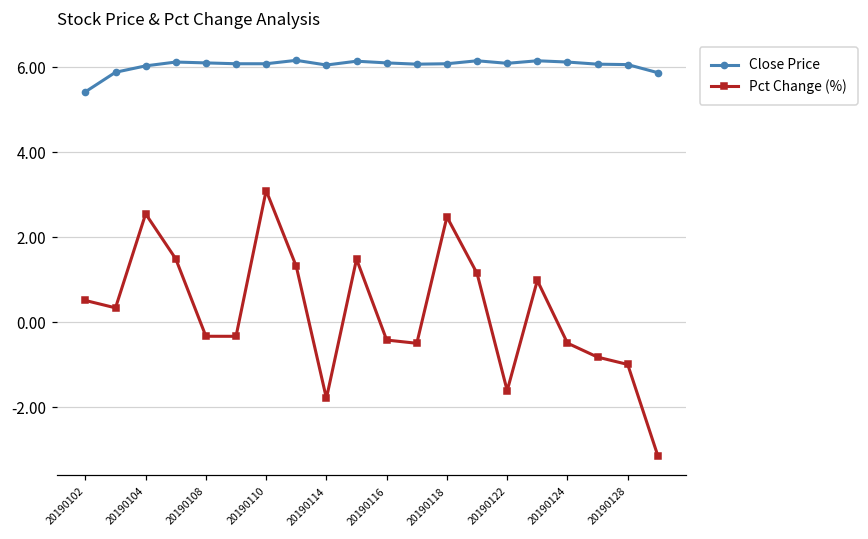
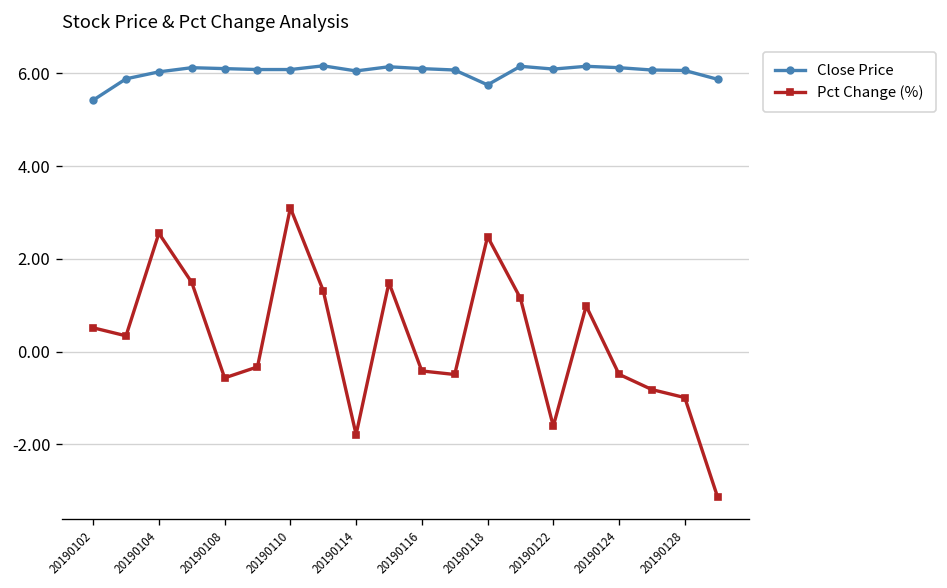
Pct Change (%), 20190108: -0.3 -> -0.6
Close Price, 20190118: 6.1 -> 5.8
